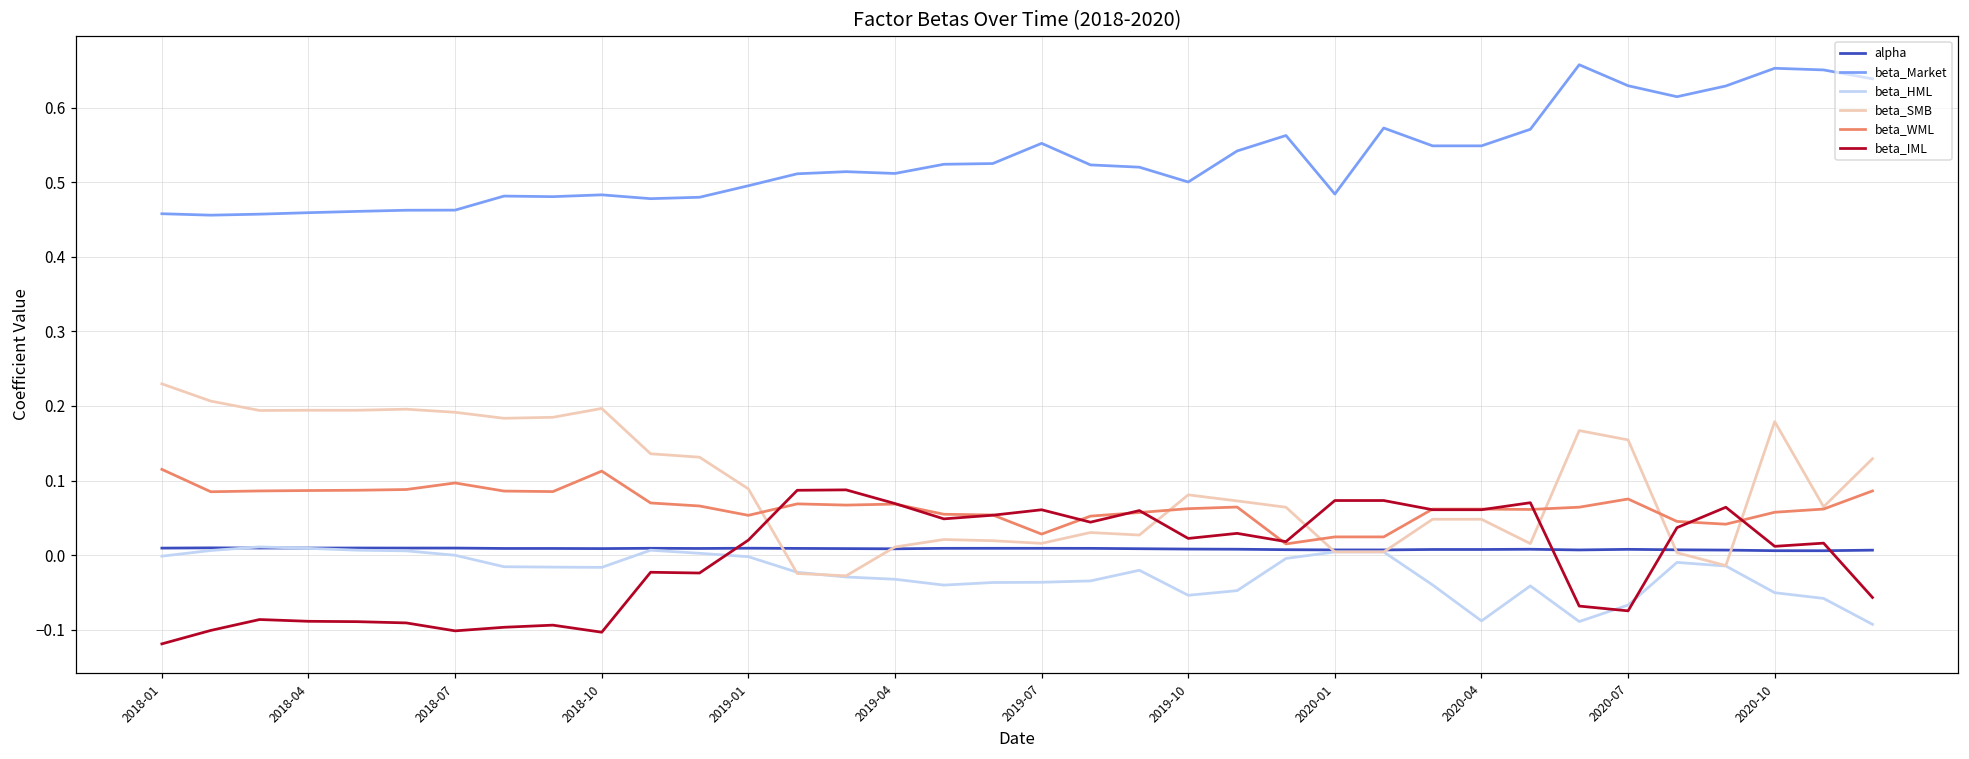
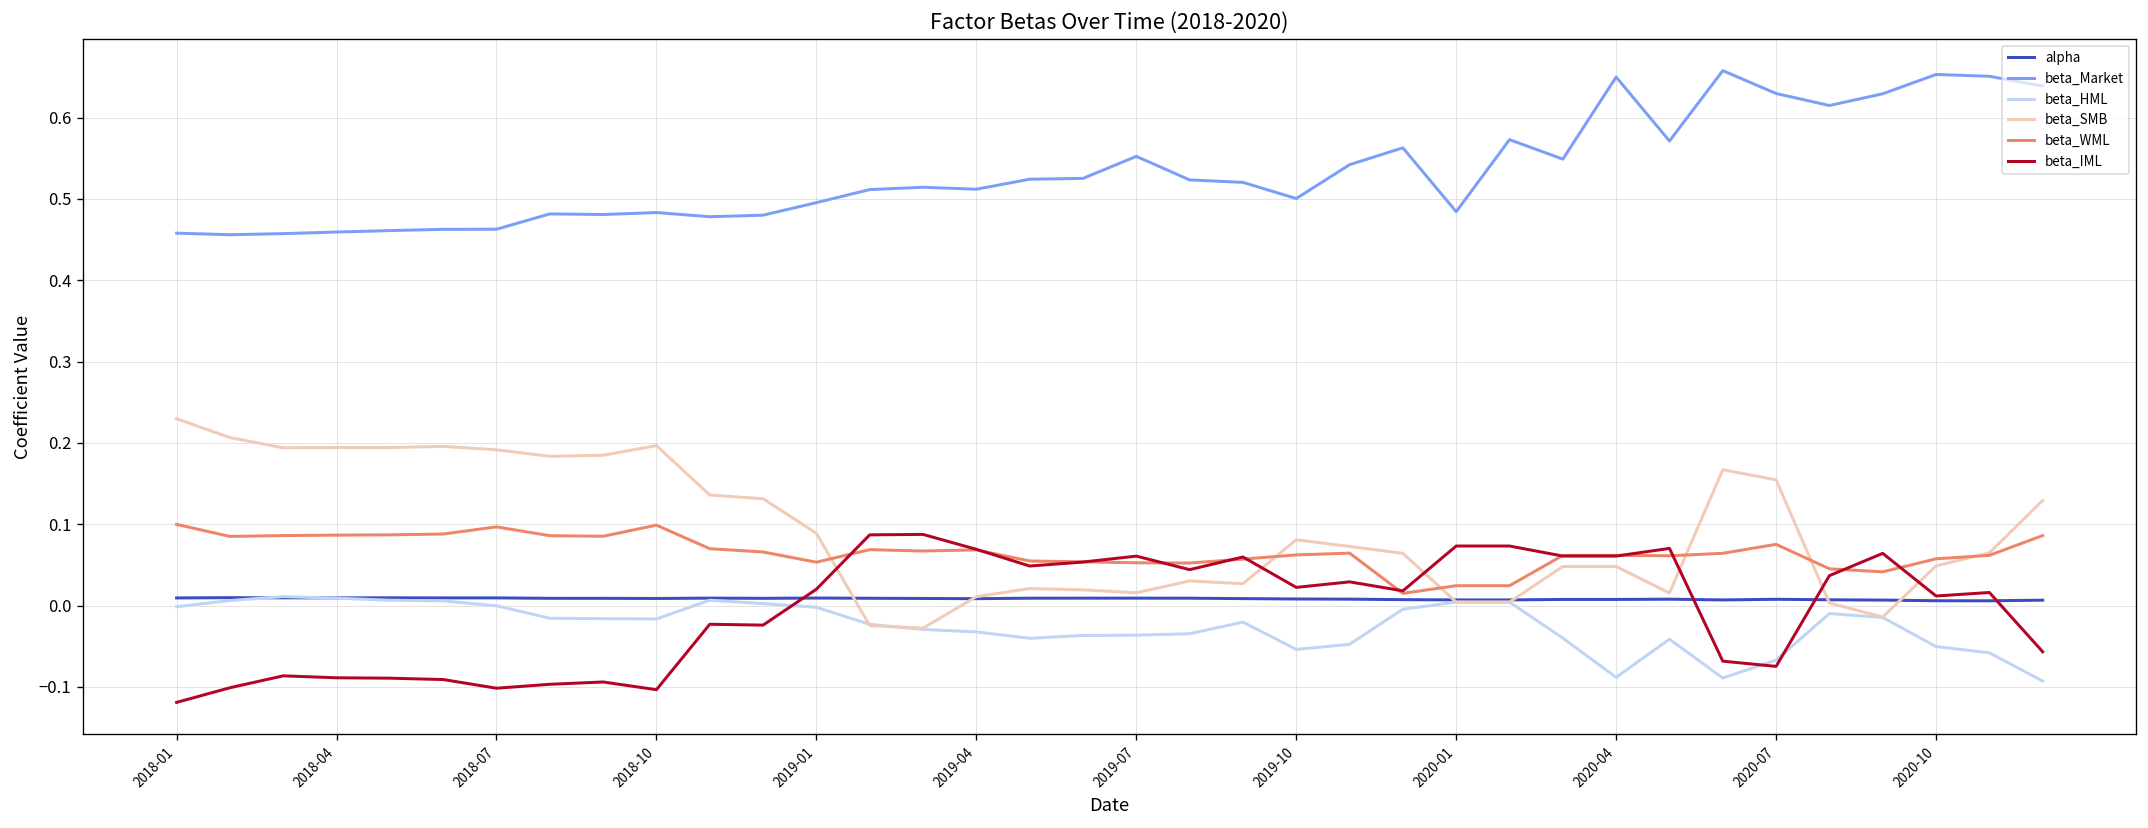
beta_WML, 2018-01: 0.12 -> 0.10
beta_WML, 2018-10: 0.11 -> 0.10
beta_WML, 2019-07: 0.03 -> 0.05
beta_Market, 2020-04: 0.55 -> 0.65
beta_SMB, 2020-10: 0.18 -> 0.05
